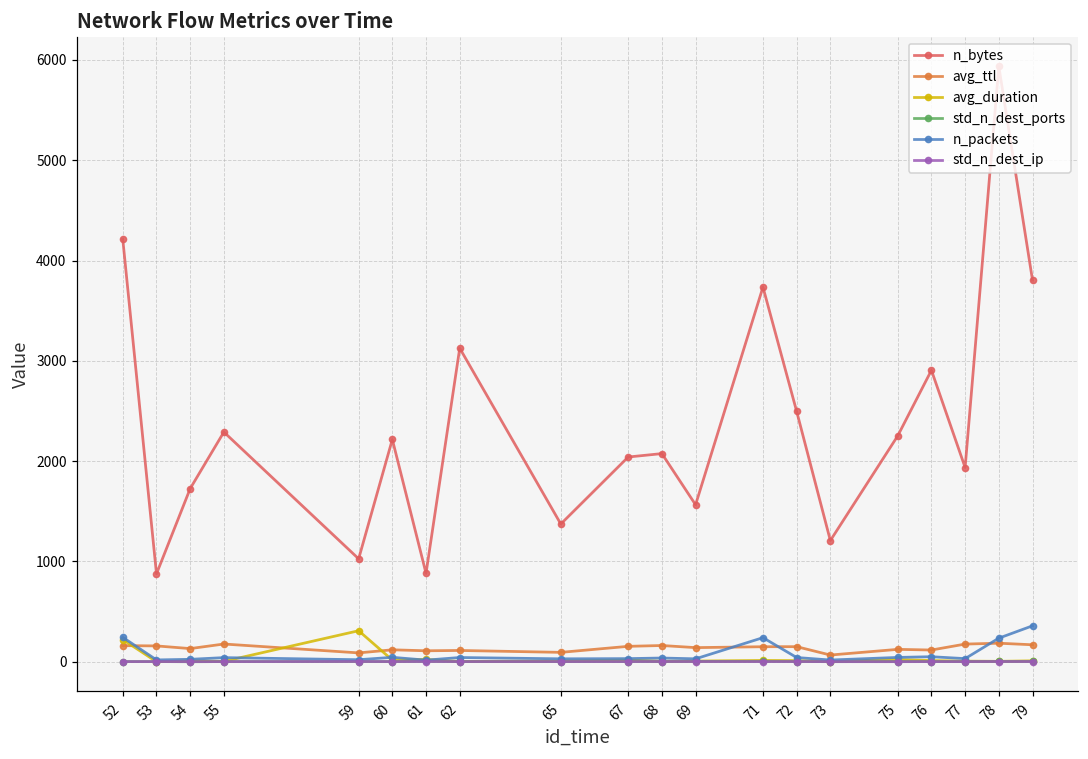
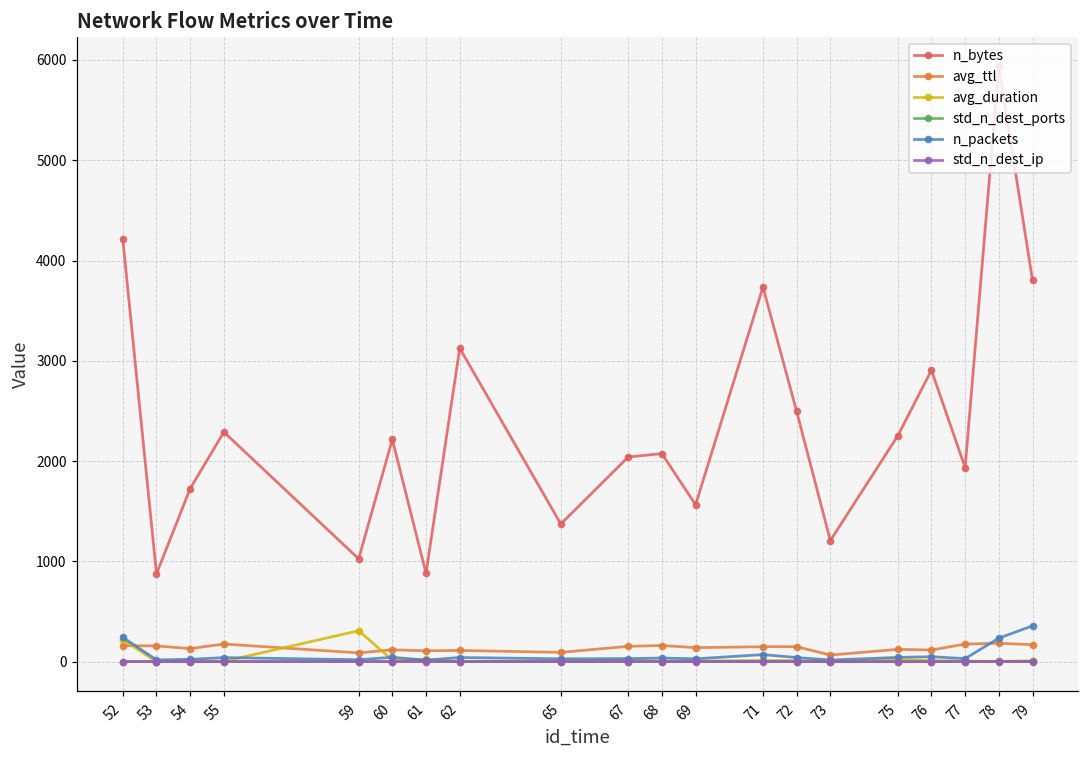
n_packets, 71: 200 -> 100
